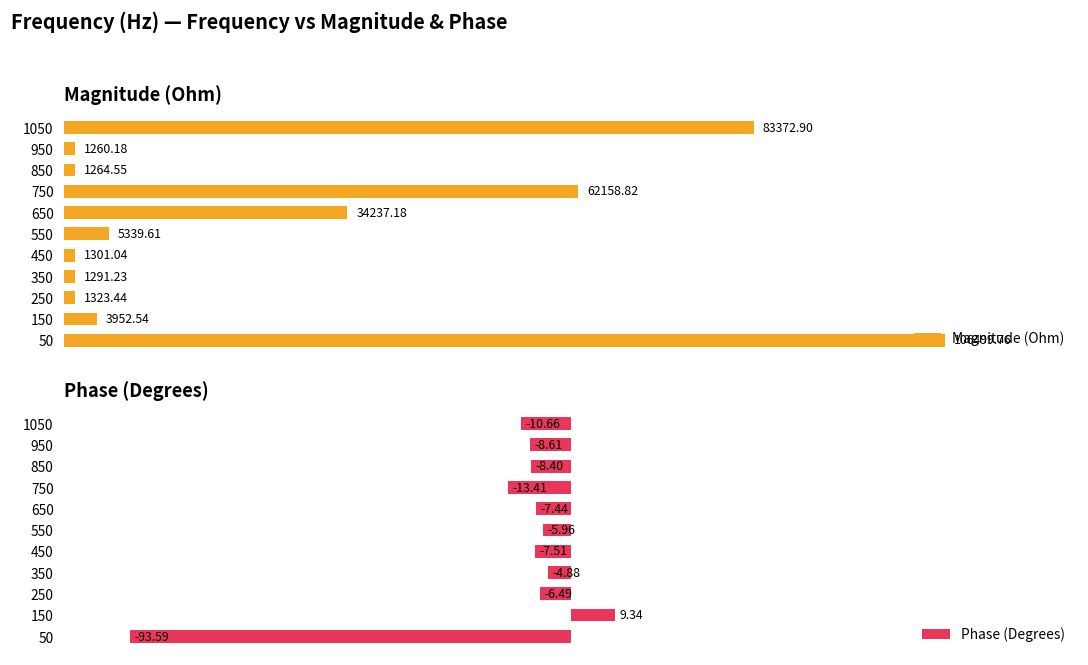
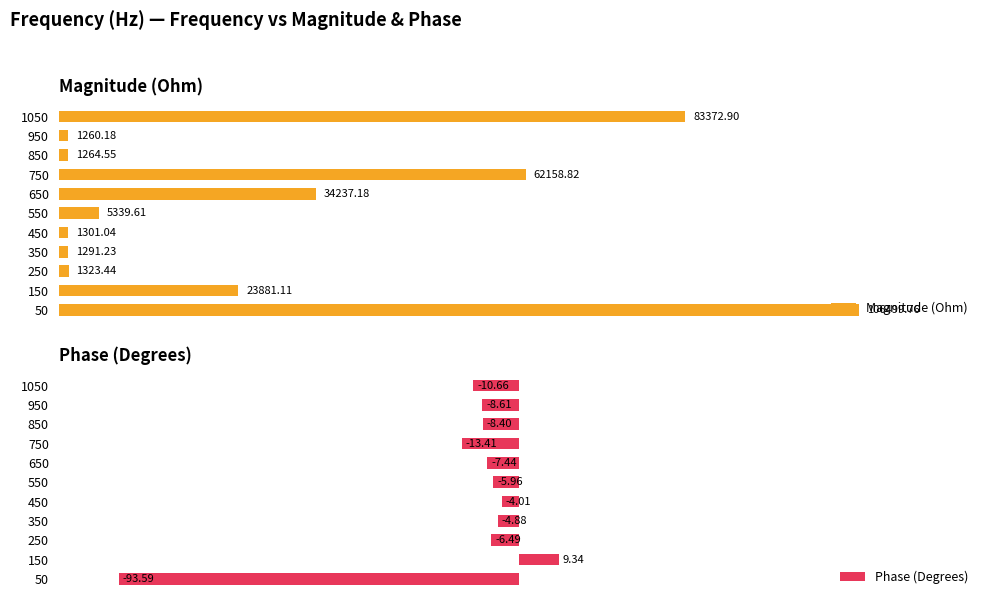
Magnitude (Ohm), 150: 3952.54 -> 23881.11
Phase (Degrees), 450: -7.51 -> -4.01
